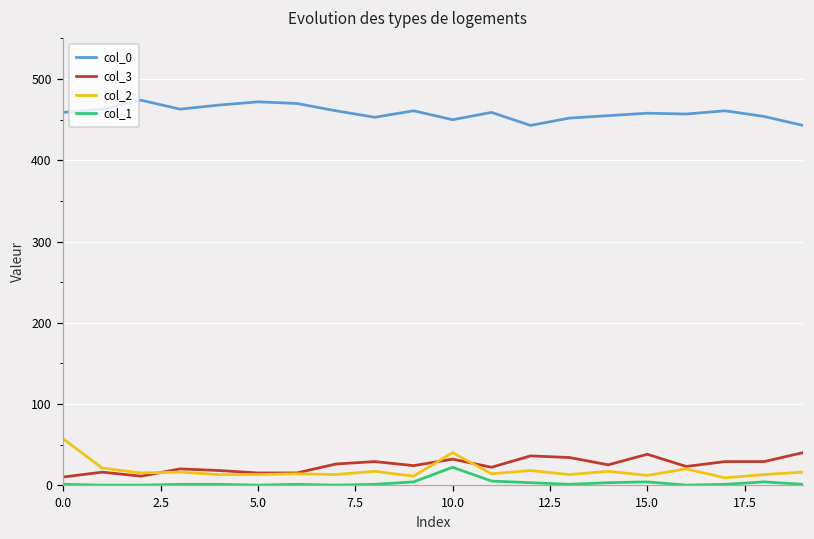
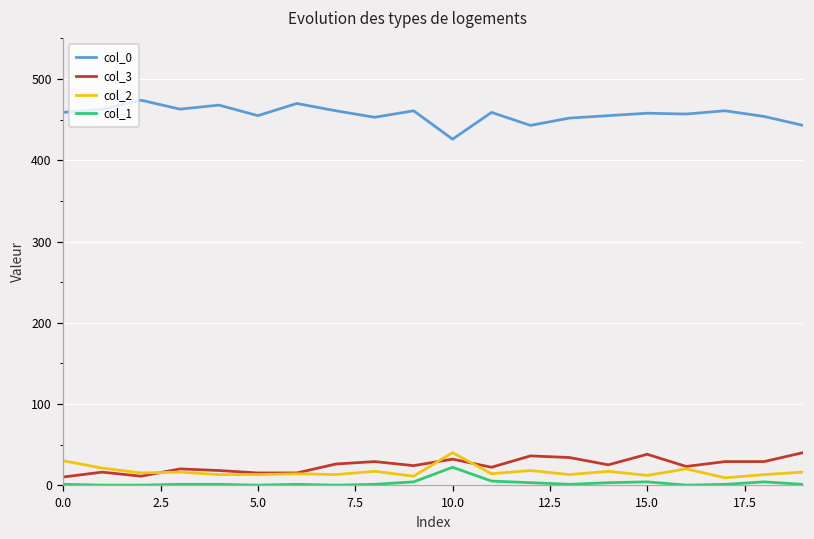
col_2, 0.0: 60 -> 30
col_0, 5.0: 470 -> 460
col_0, 10.0: 450 -> 430
